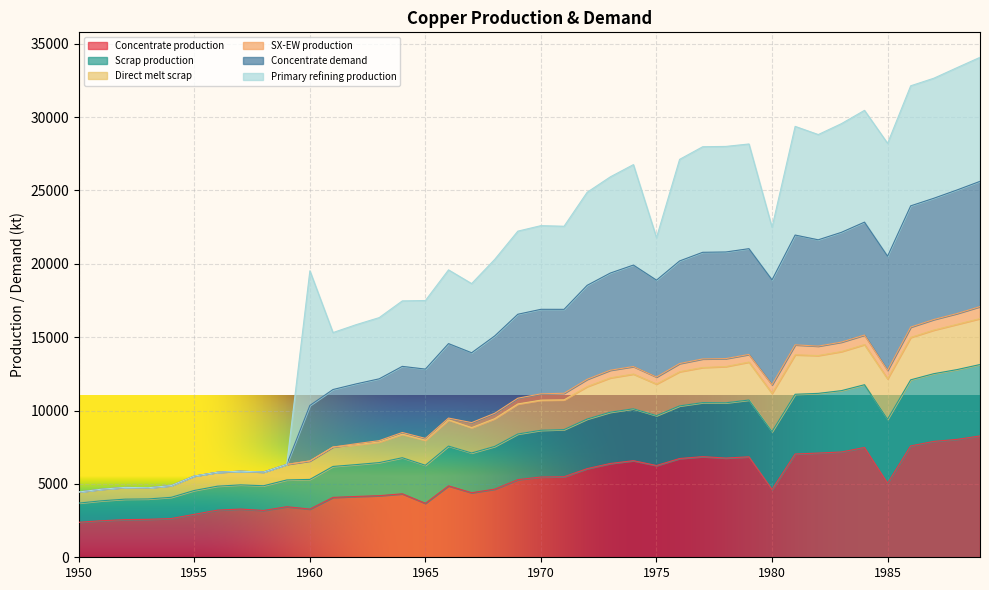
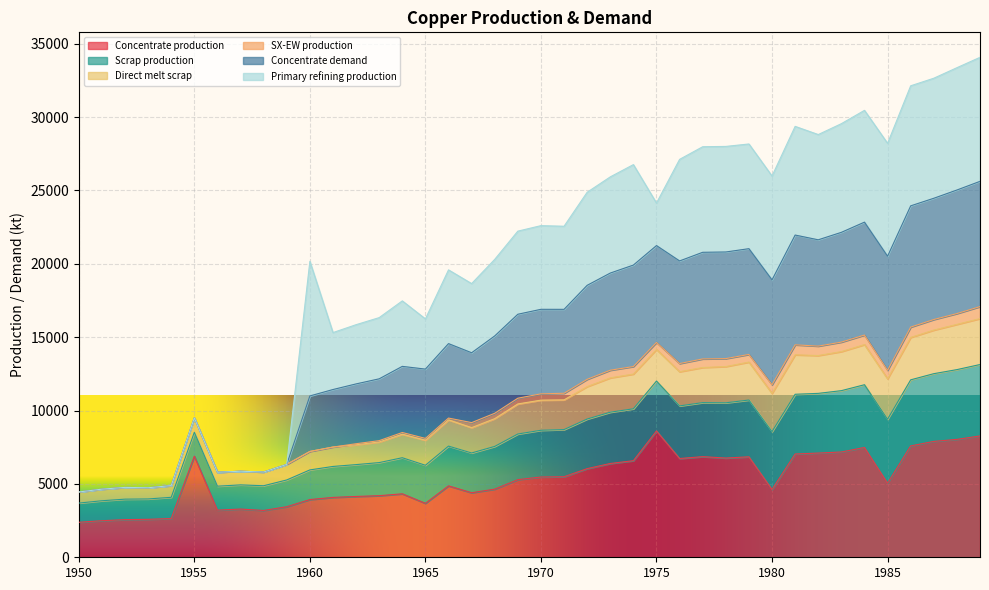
Concentrate production, 1955: 2900 -> 6900
Concentrate production, 1960: 3300 -> 3900
Primary refining production, 1965: 4700 -> 3400
Concentrate production, 1975: 6300 -> 8600
Primary refining production, 1980: 3600 -> 7100
